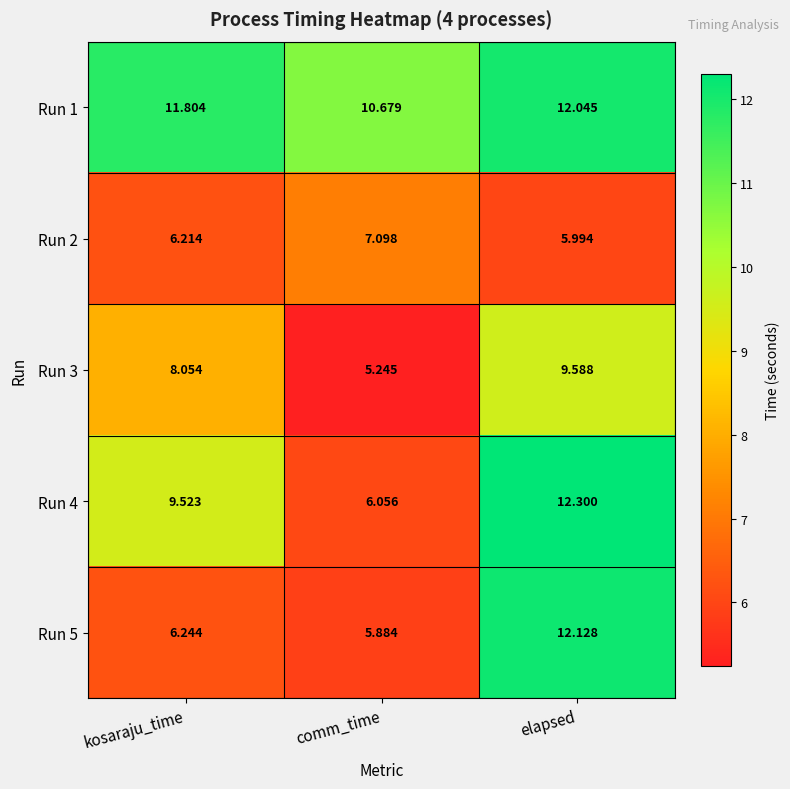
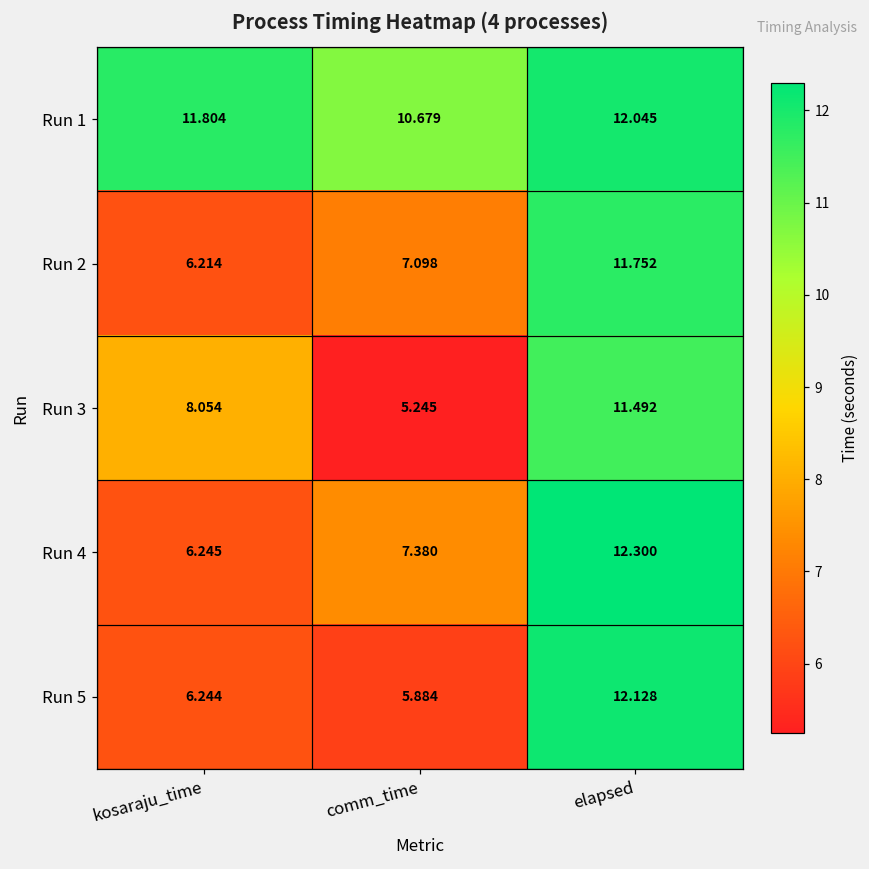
Run 2, elapsed: 5.994 -> 11.752
Run 3, elapsed: 9.588 -> 11.492
Run 4, kosaraju_time: 9.523 -> 6.245
Run 4, comm_time: 6.056 -> 7.380
